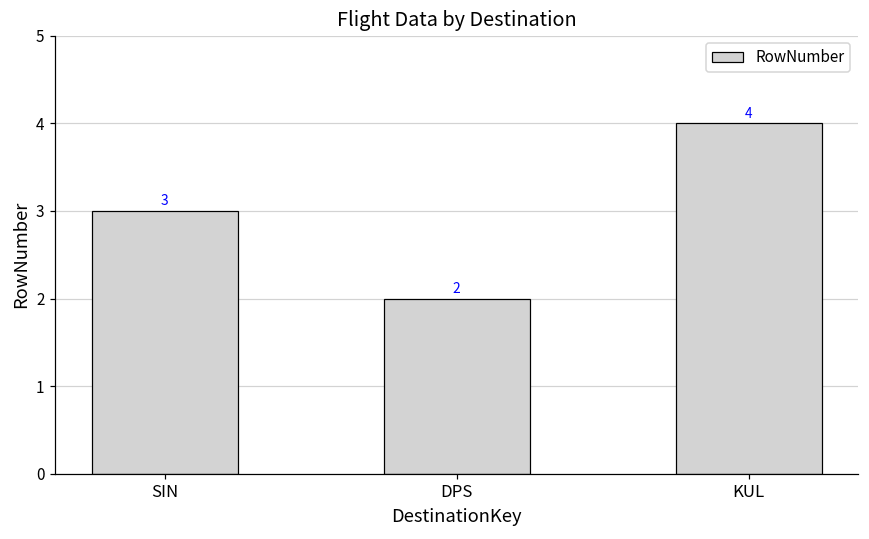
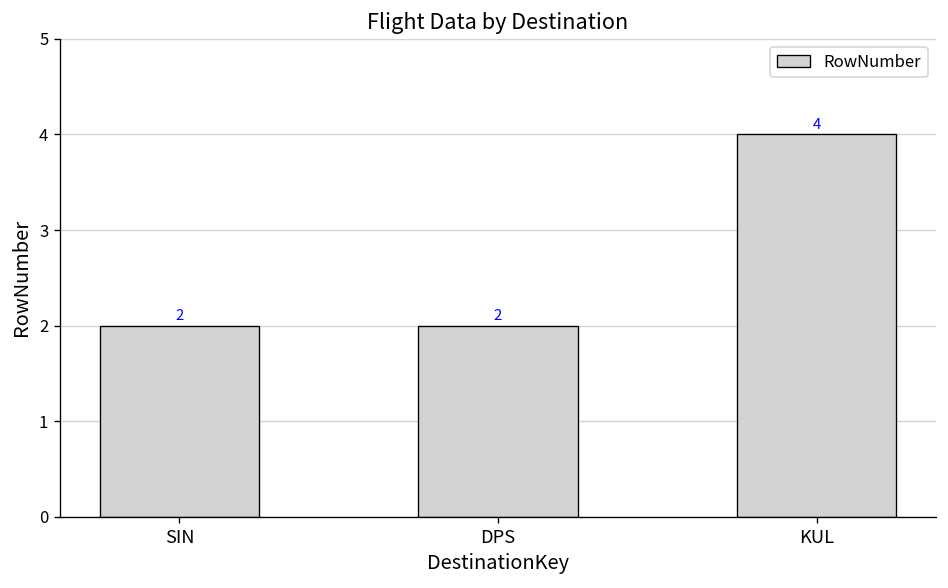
SIN: 3 -> 2
